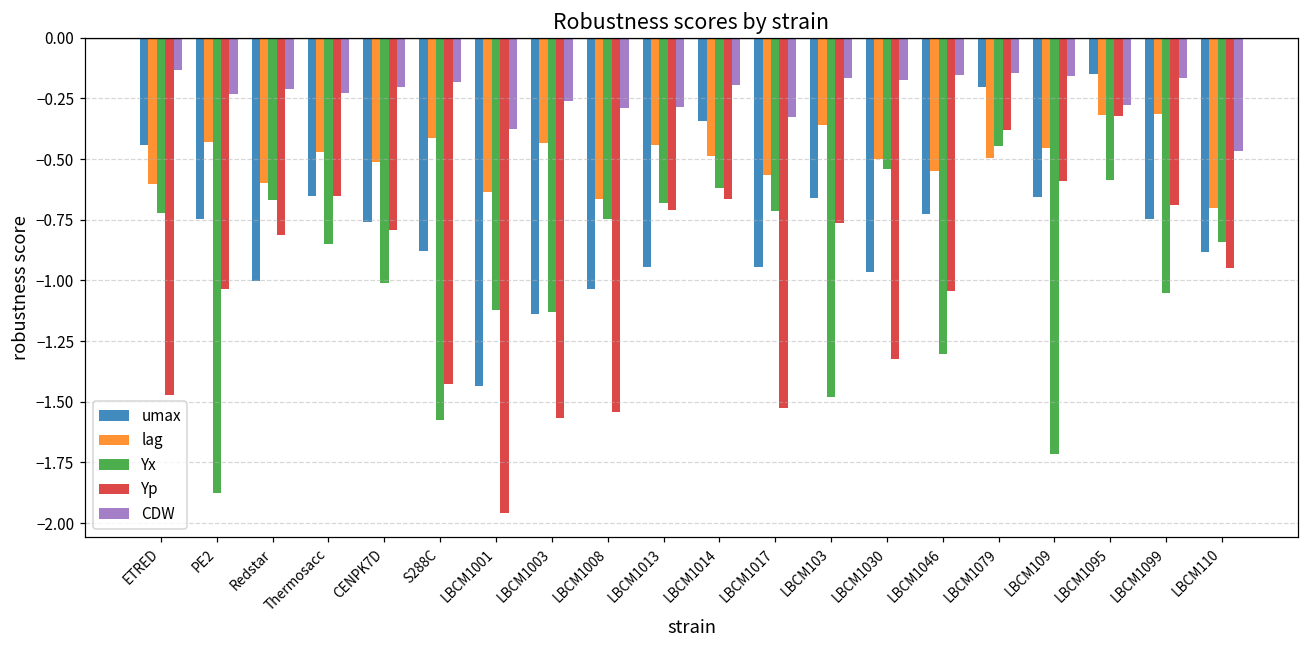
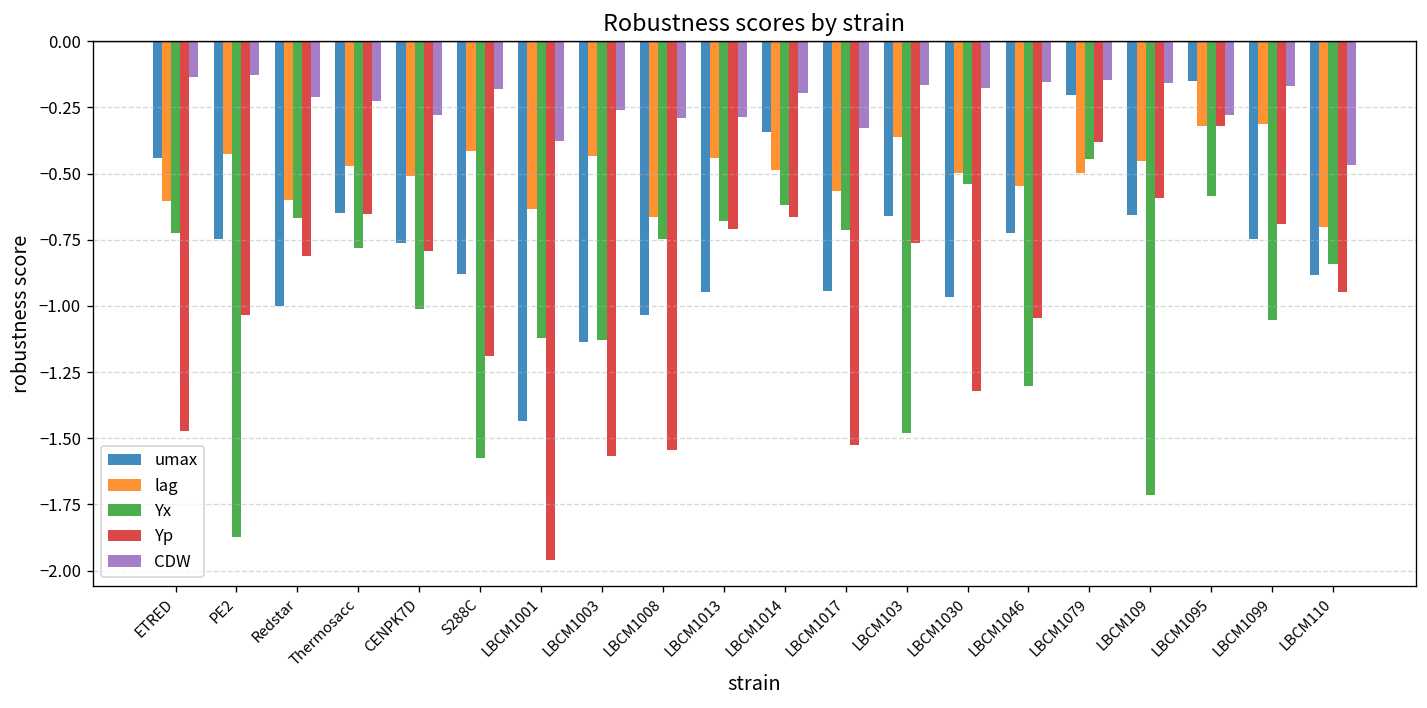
CDW, PE2: -0.23 -> -0.13
Yx, Thermosacc: -0.85 -> -0.78
CDW, CENPK7D: -0.20 -> -0.28
Yp, S288C: -1.43 -> -1.19
